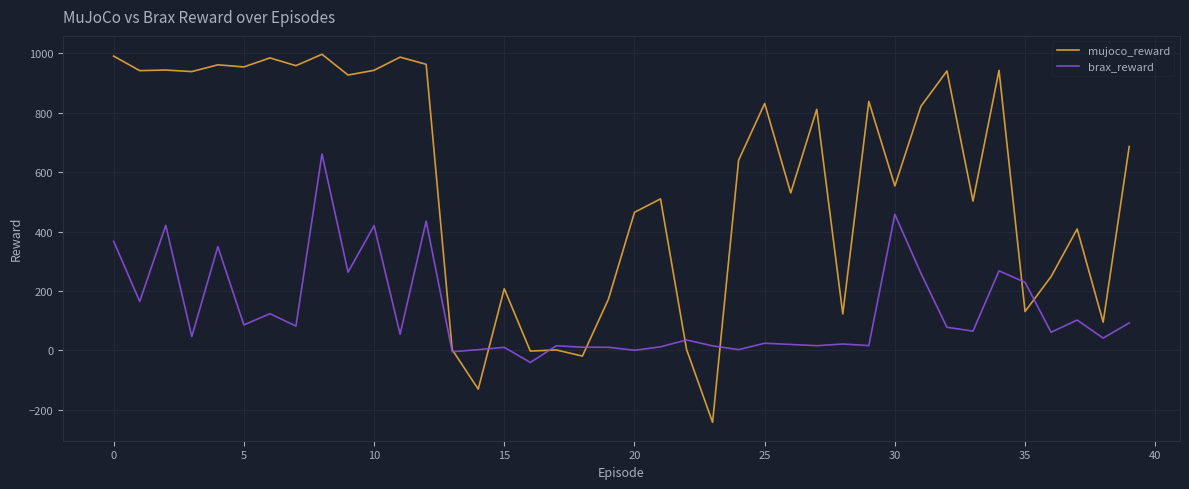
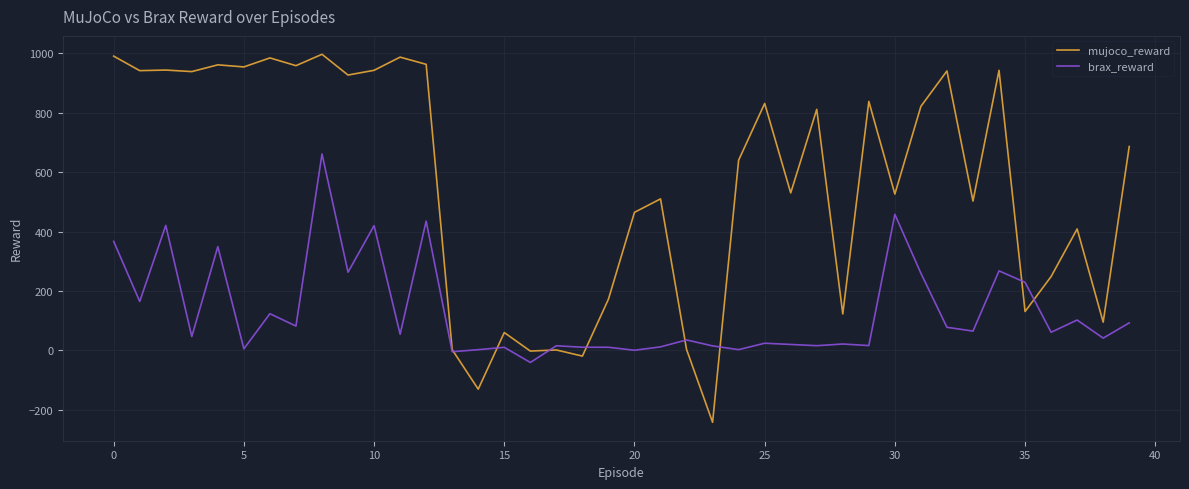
brax_reward, 5: 90 -> 10
mujoco_reward, 15: 210 -> 60
mujoco_reward, 30: 550 -> 530
